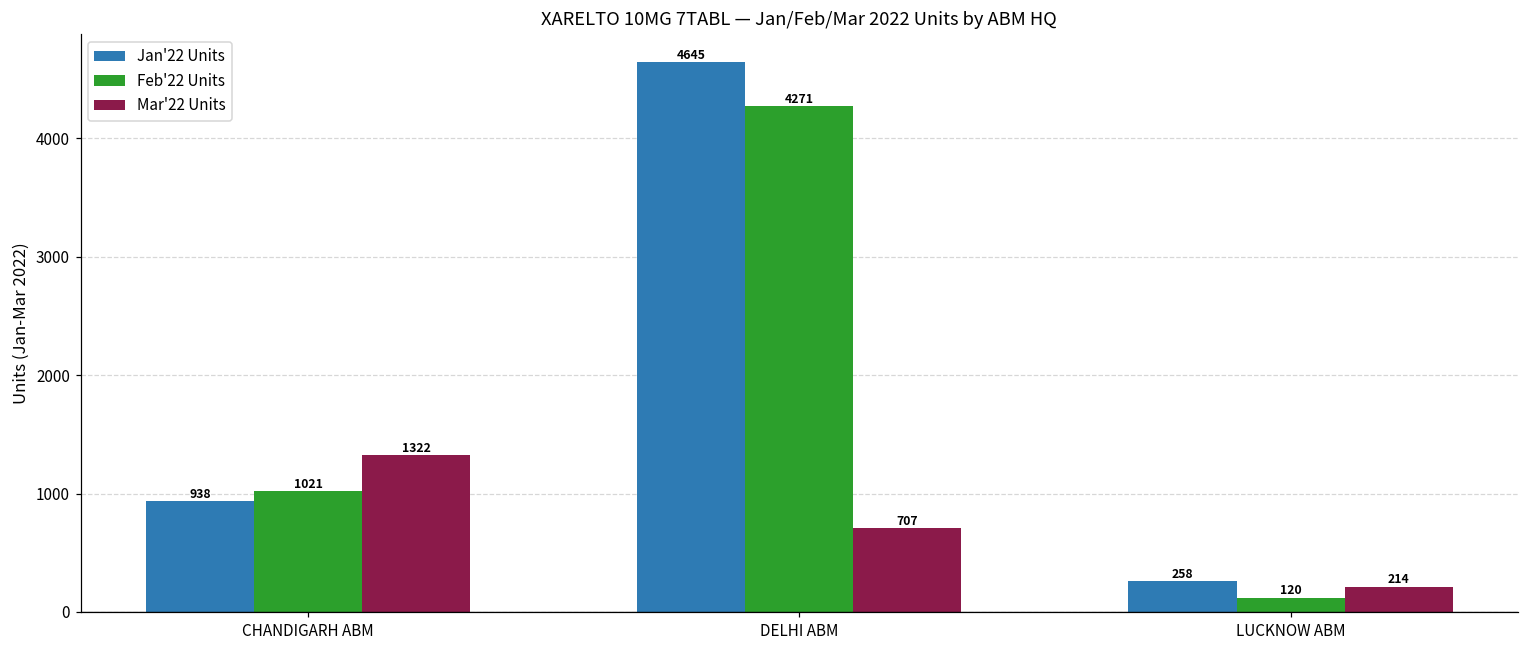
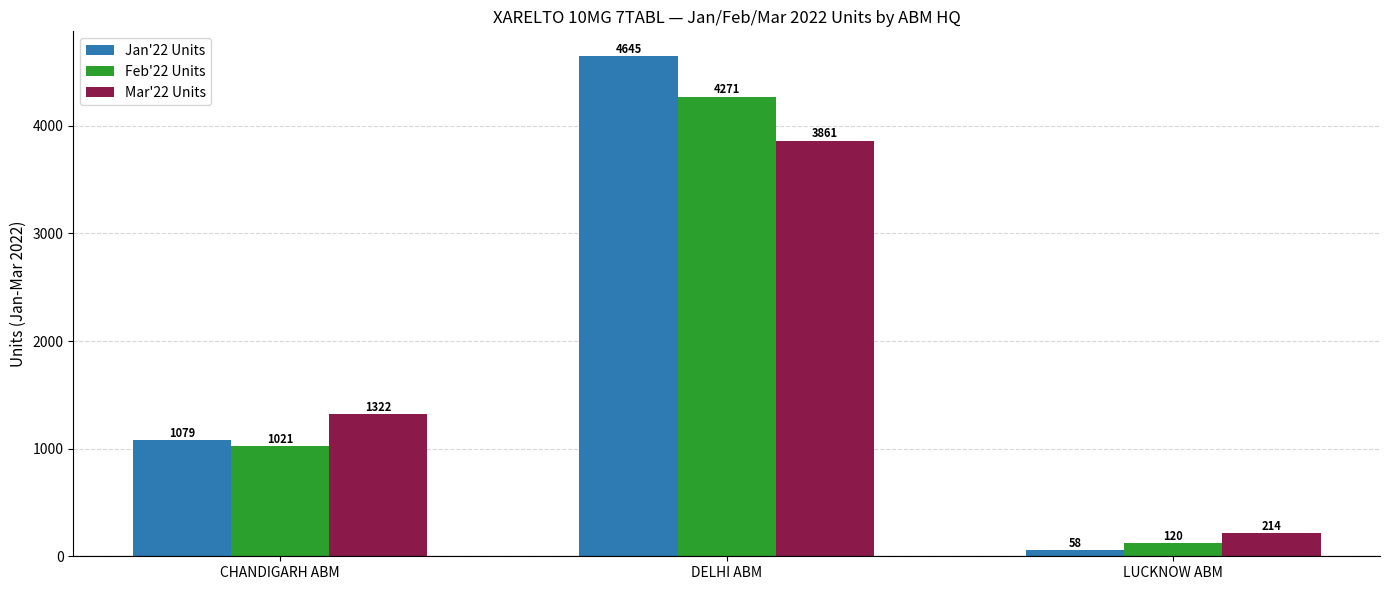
Jan'22 Units, CHANDIGARH ABM: 938 -> 1079
Mar'22 Units, DELHI ABM: 707 -> 3861
Jan'22 Units, LUCKNOW ABM: 258 -> 58
